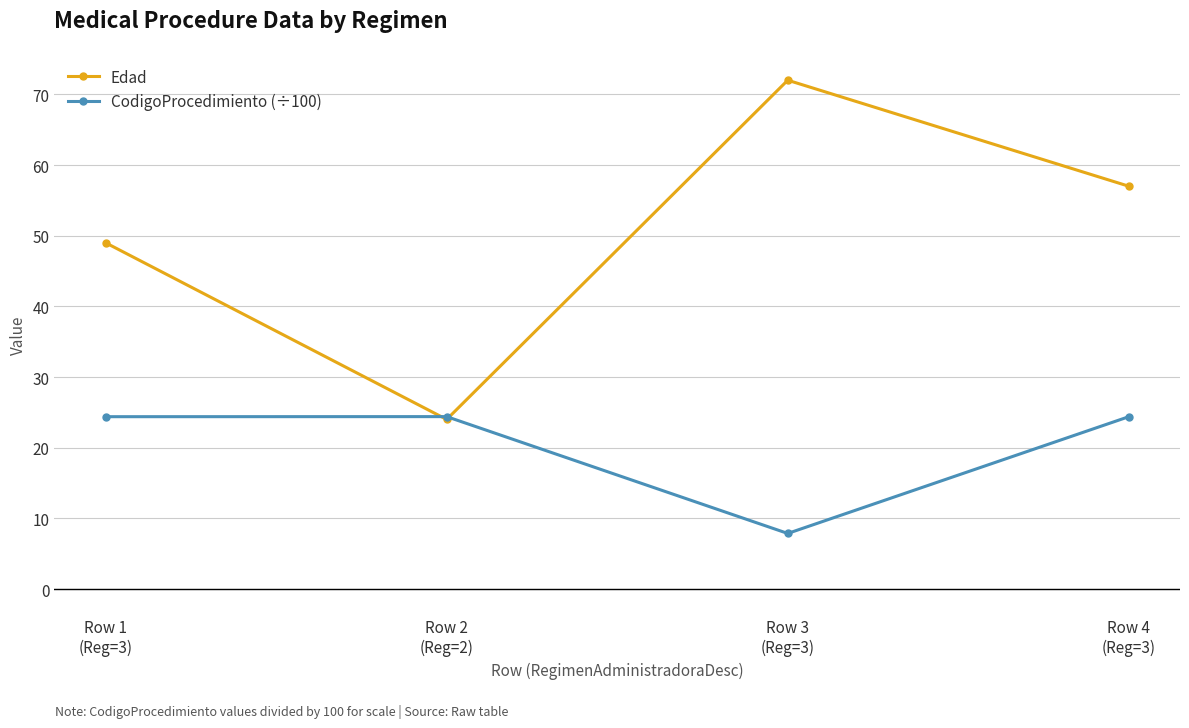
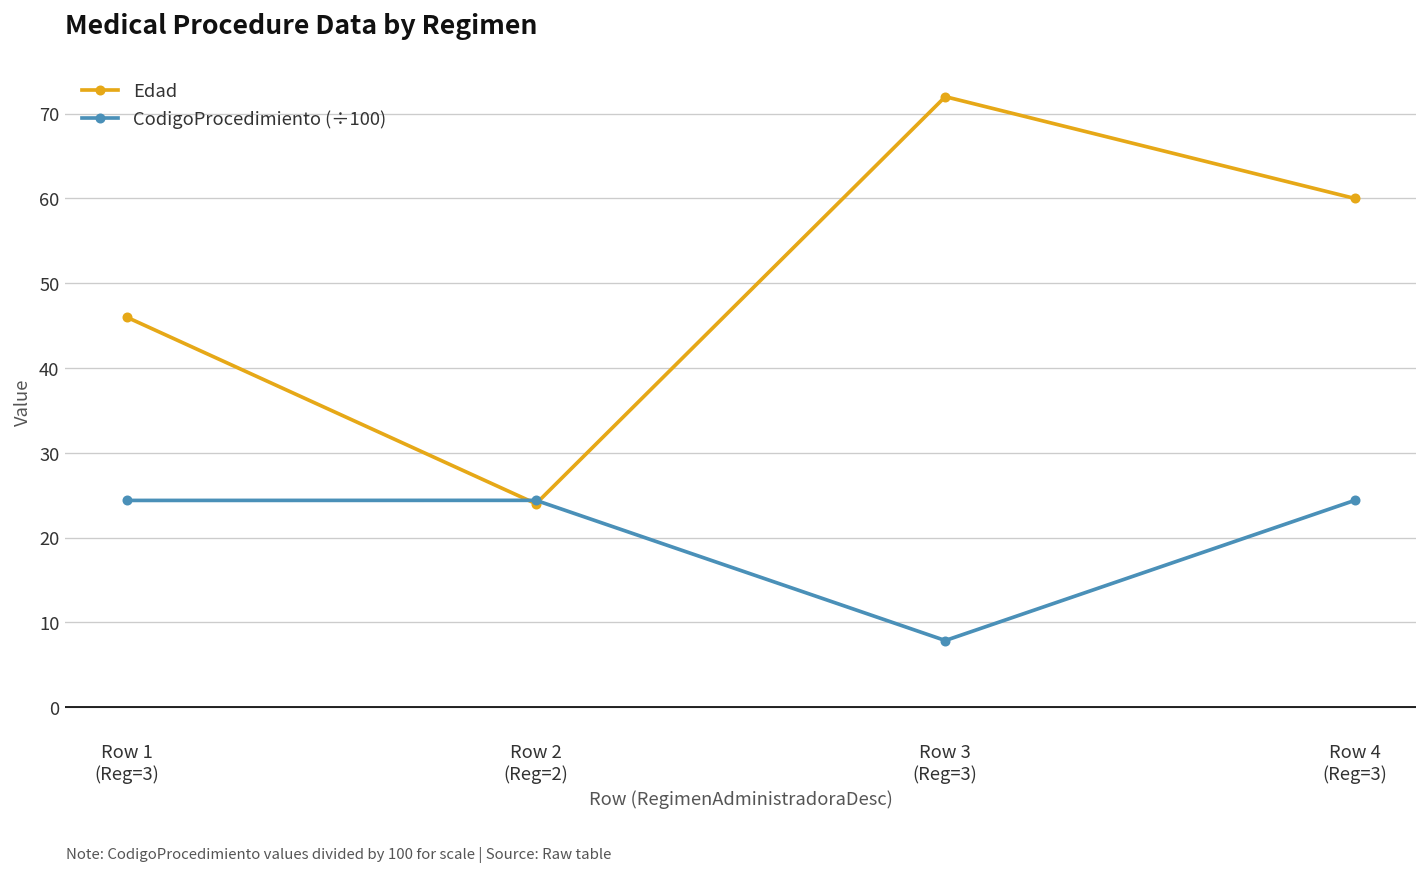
Edad, Row 1 (Reg=3): 49 -> 46
Edad, Row 4 (Reg=3): 57 -> 60
